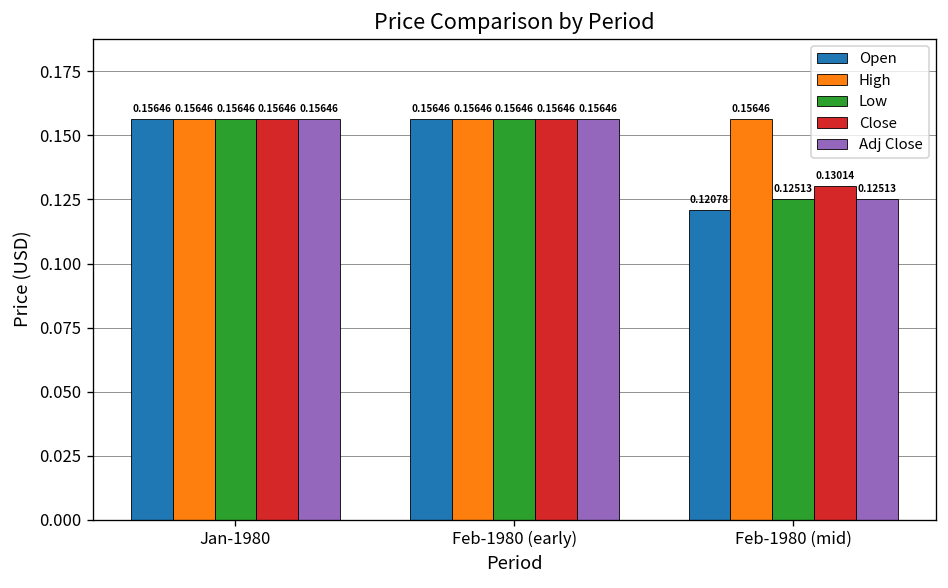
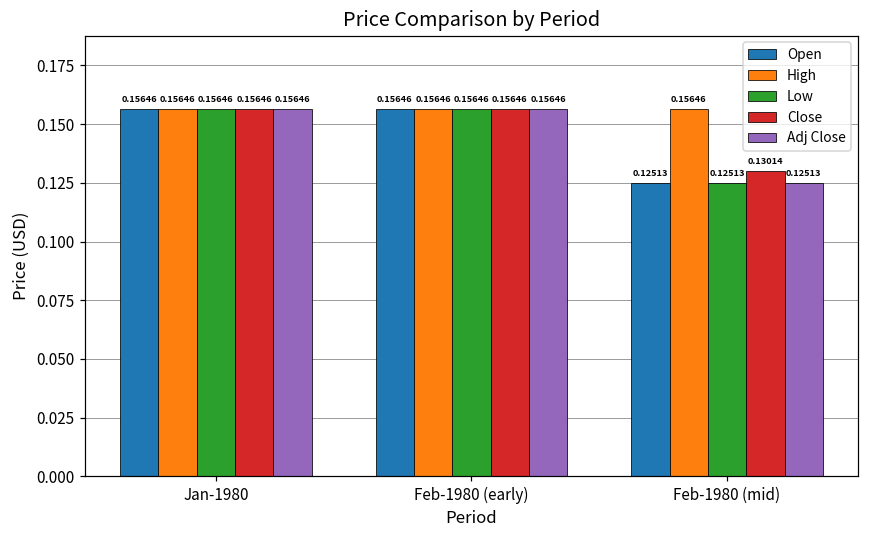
Open, Feb-1980 (mid): 0.12078 -> 0.12513
